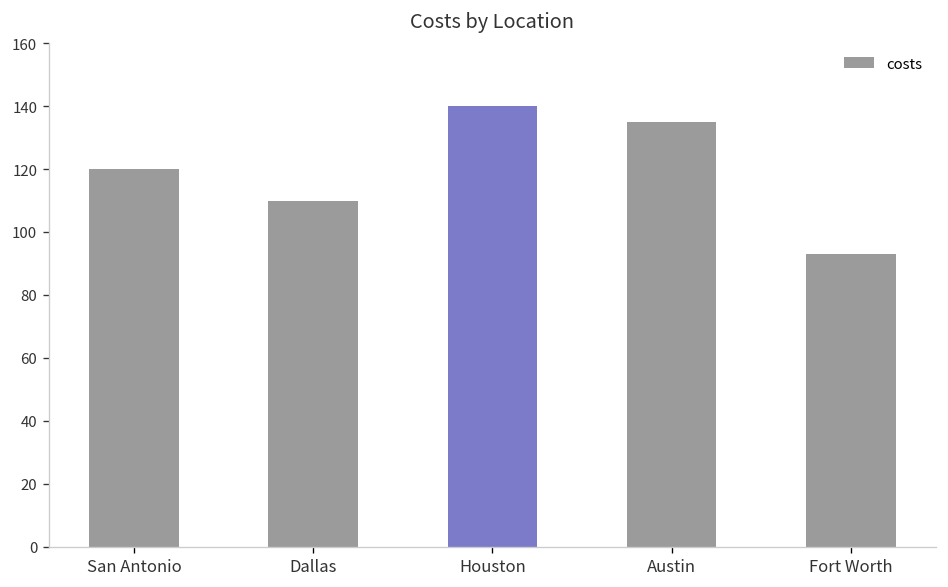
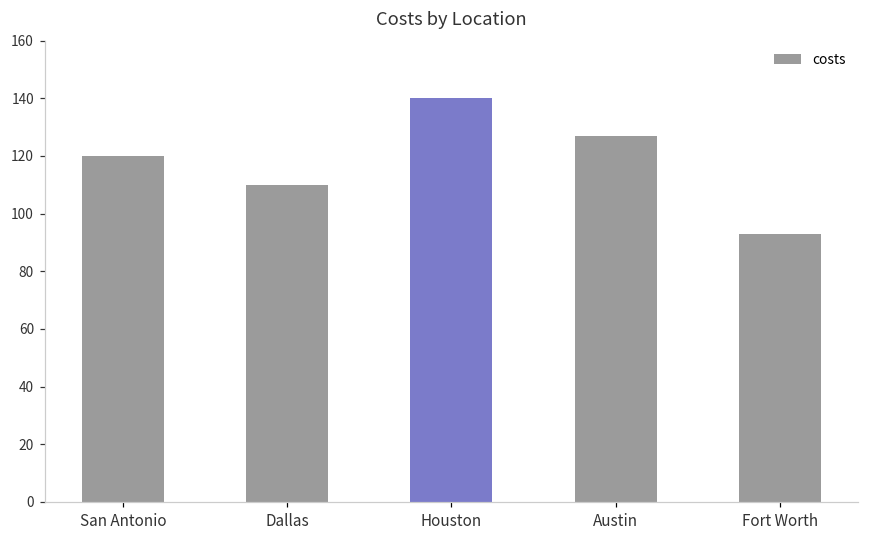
Austin: 135 -> 127
